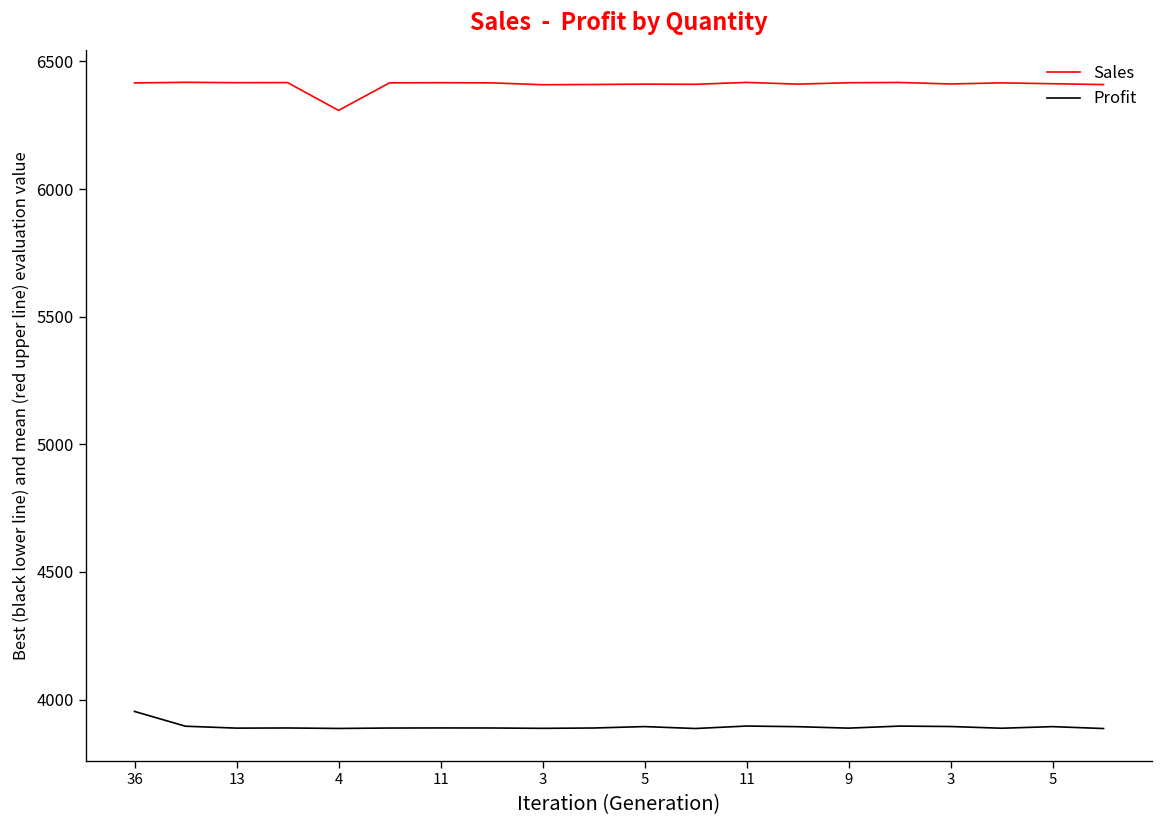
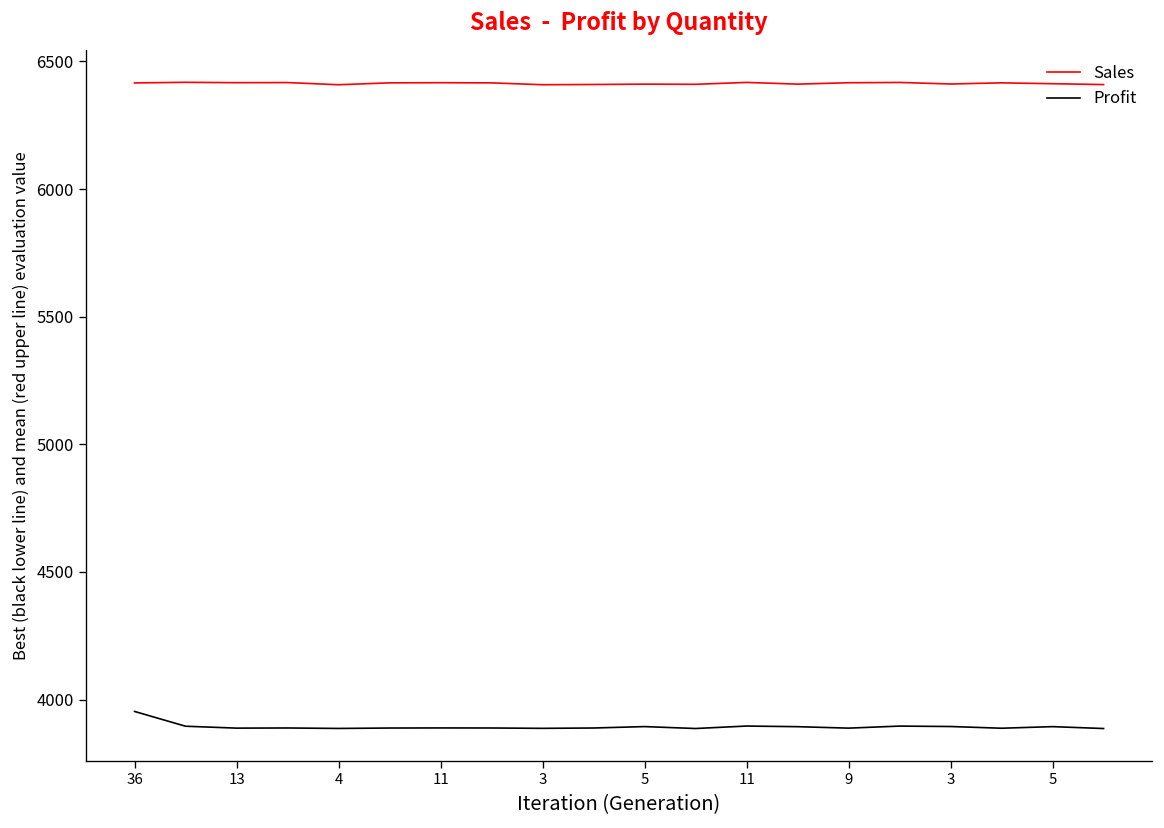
Sales, 4: 6310 -> 6410
